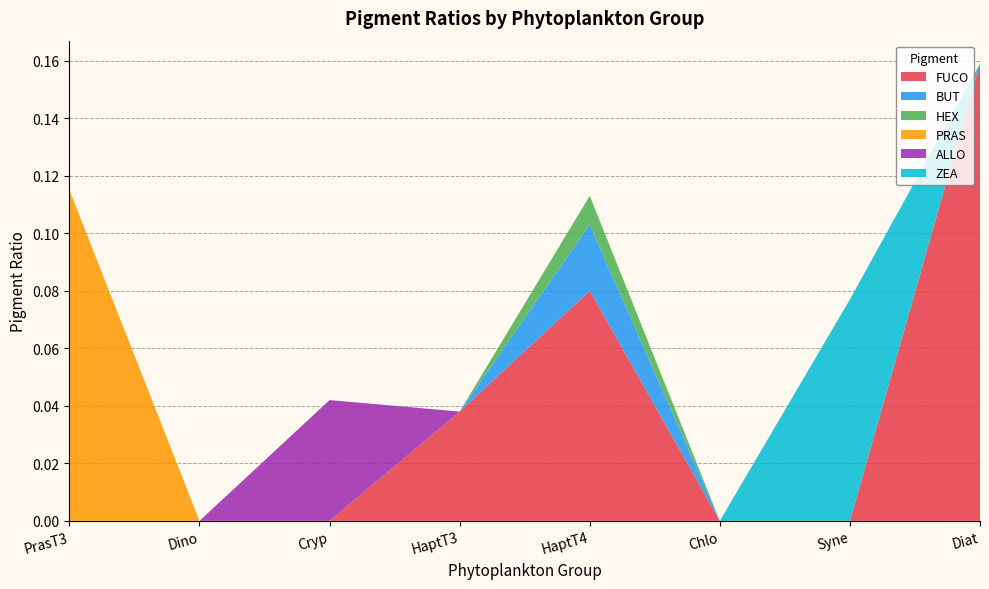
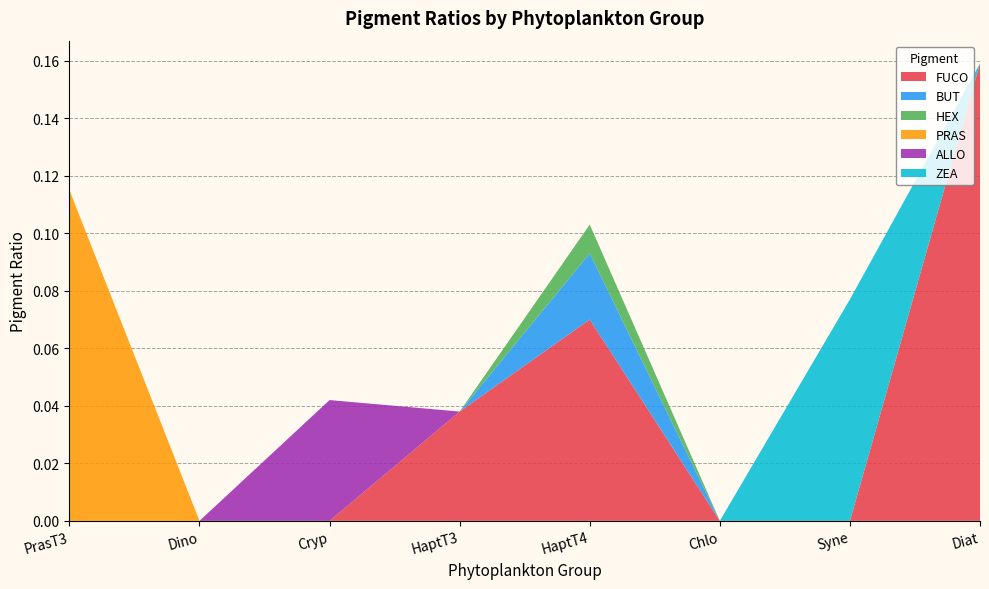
FUCO, HaptT4: 0.08 -> 0.07
